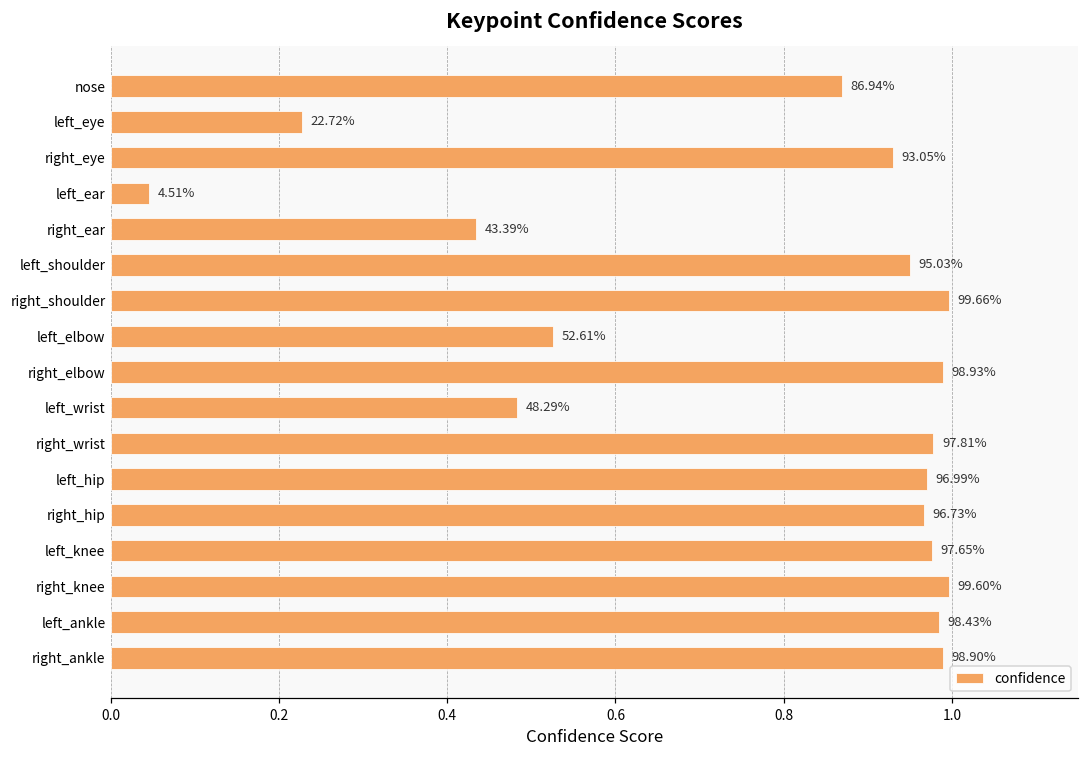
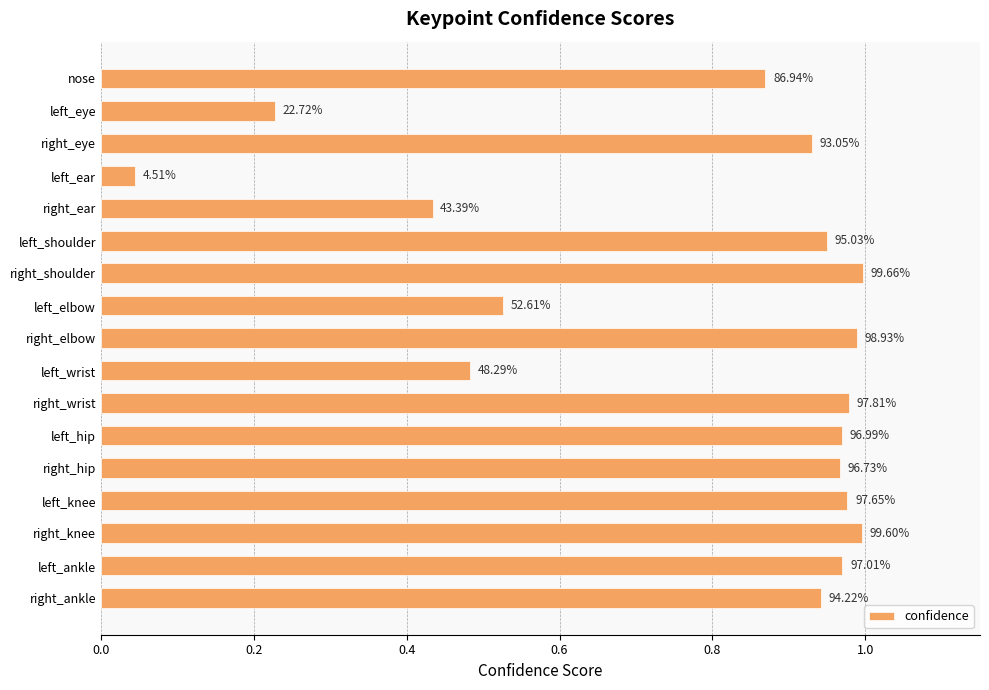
left_ankle: 98.43% -> 97.01%
right_ankle: 98.90% -> 94.22%
